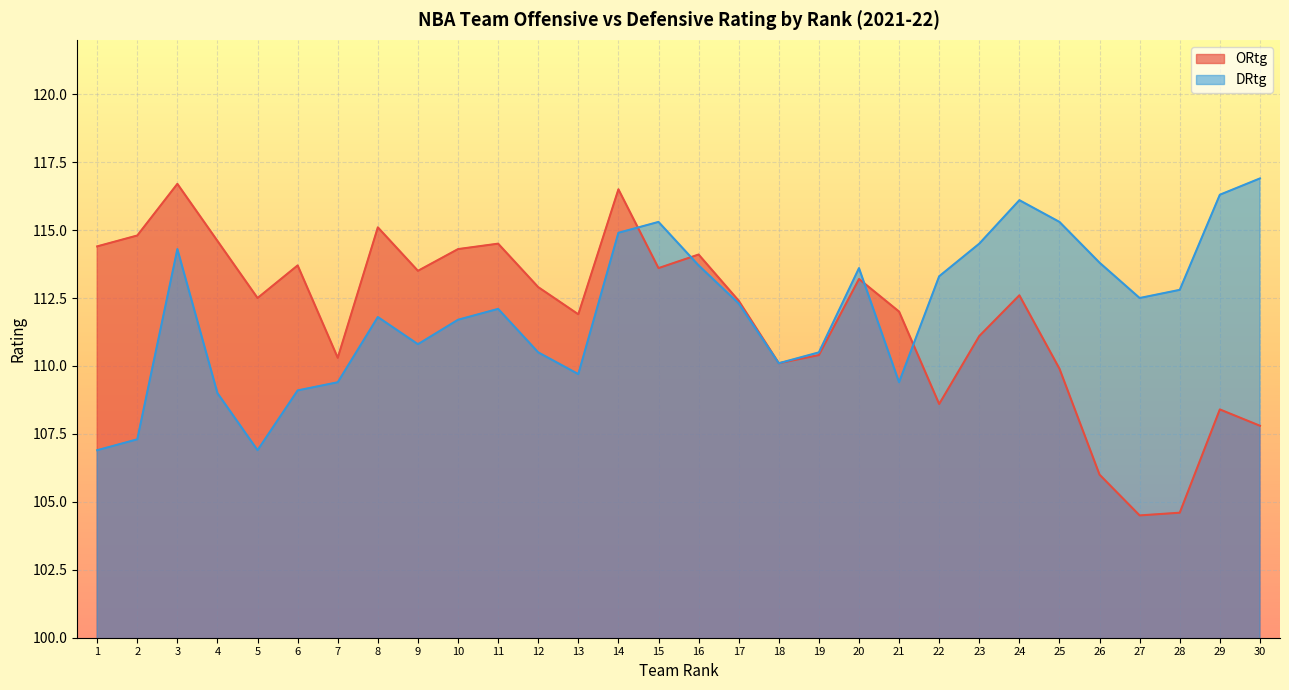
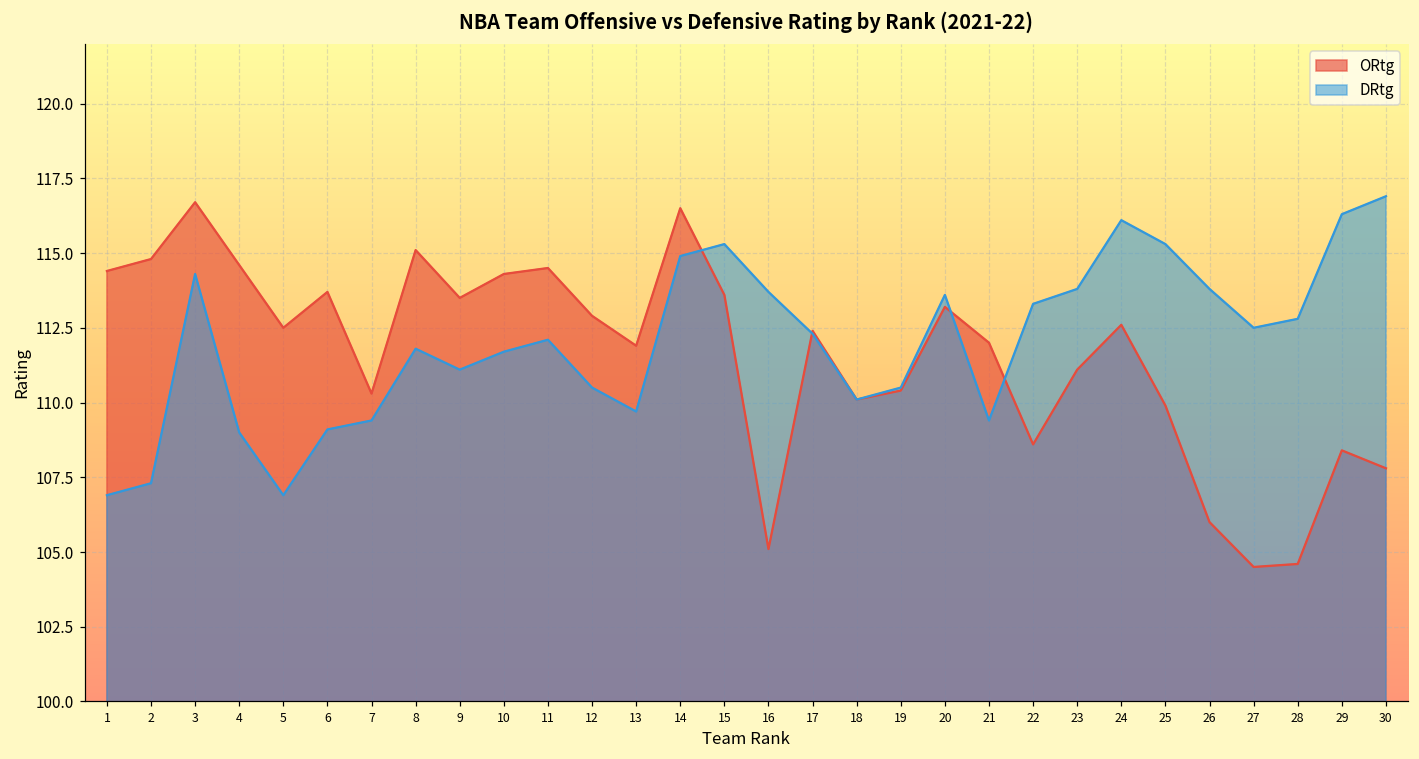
DRtg, 9: 110.8 -> 111.1
ORtg, 16: 114.1 -> 105.1
DRtg, 23: 114.5 -> 113.8
